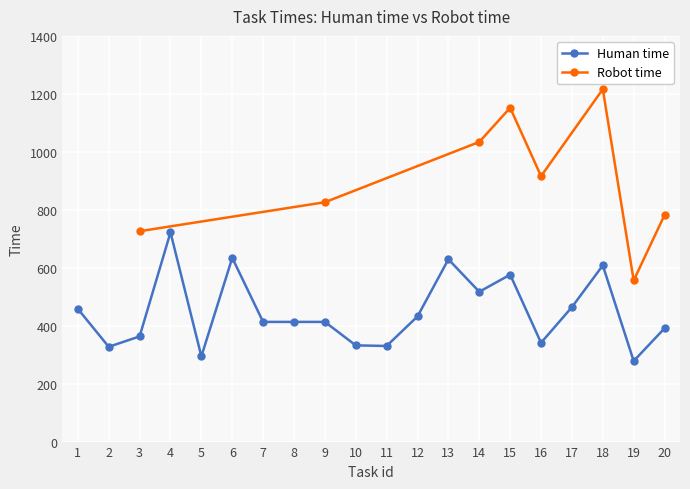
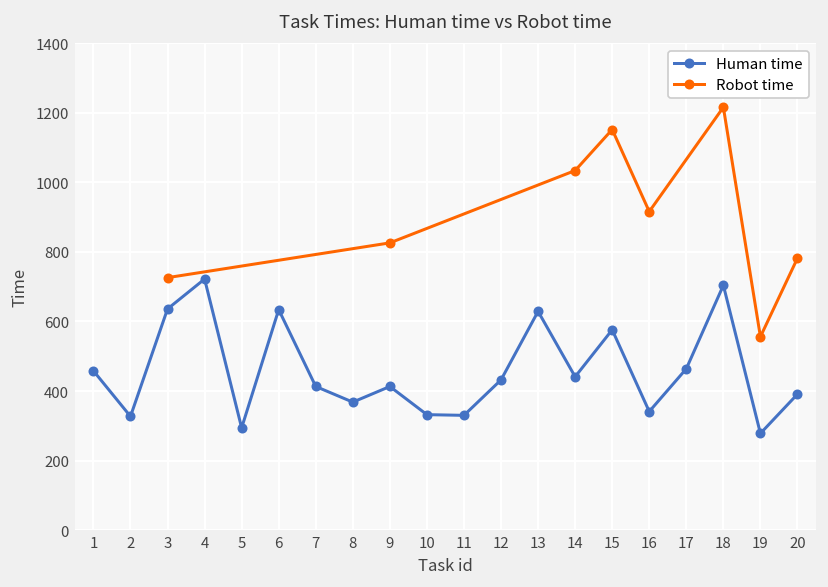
Human time, 3: 360 -> 640
Human time, 8: 410 -> 370
Human time, 14: 520 -> 440
Human time, 18: 610 -> 700
